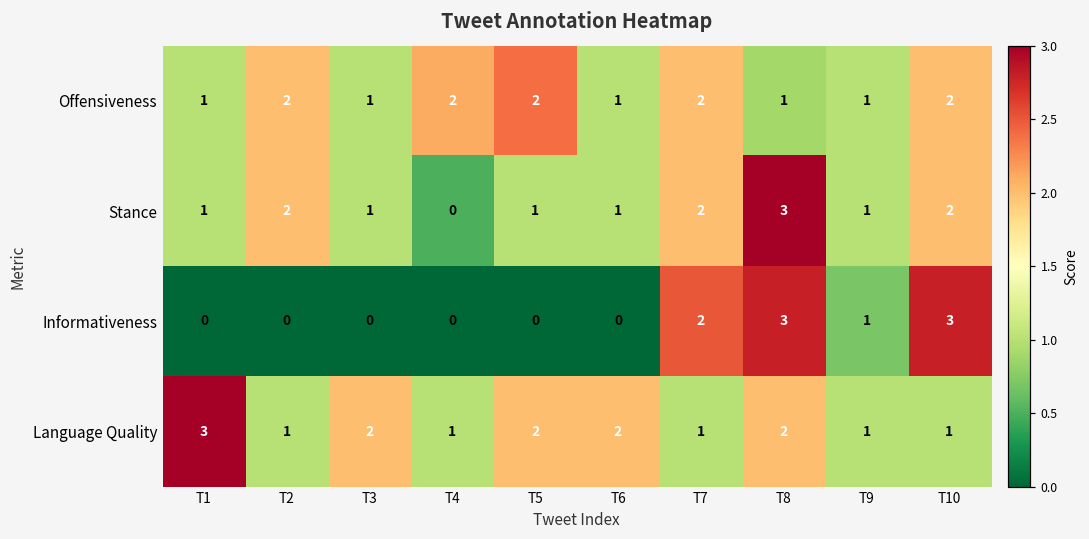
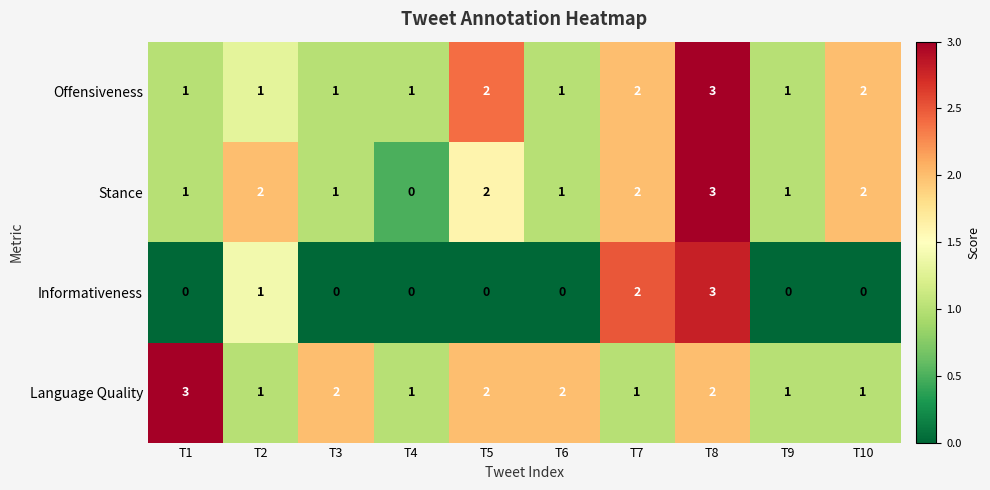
Offensiveness, T2: 2 -> 1
Offensiveness, T4: 2 -> 1
Offensiveness, T8: 1 -> 3
Stance, T5: 1 -> 2
Informativeness, T2: 0 -> 1
Informativeness, T9: 1 -> 0
Informativeness, T10: 3 -> 0
